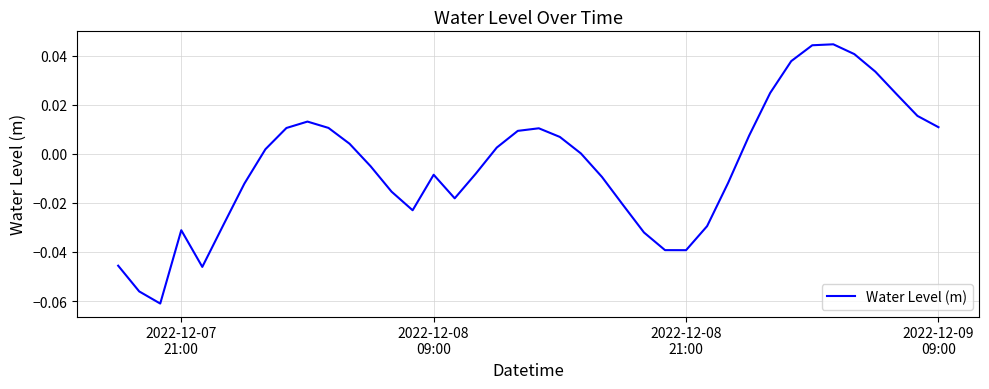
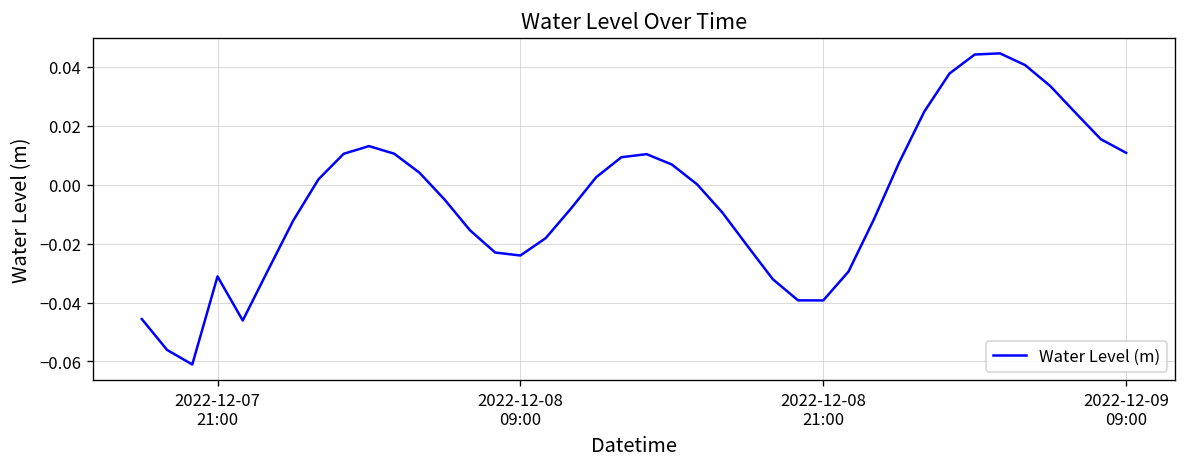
2022-12-08 09:00: -0.009 -> -0.024
